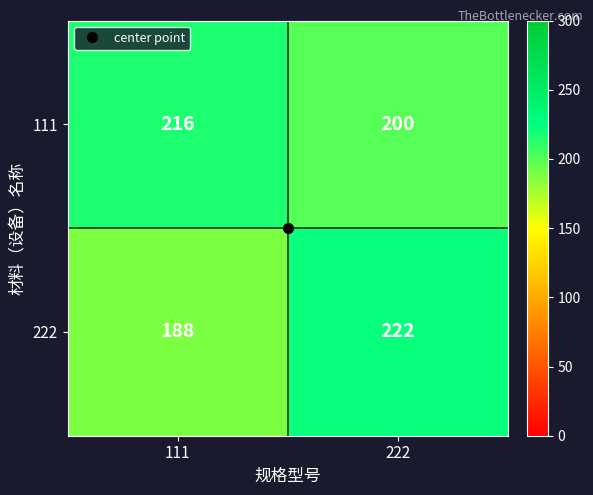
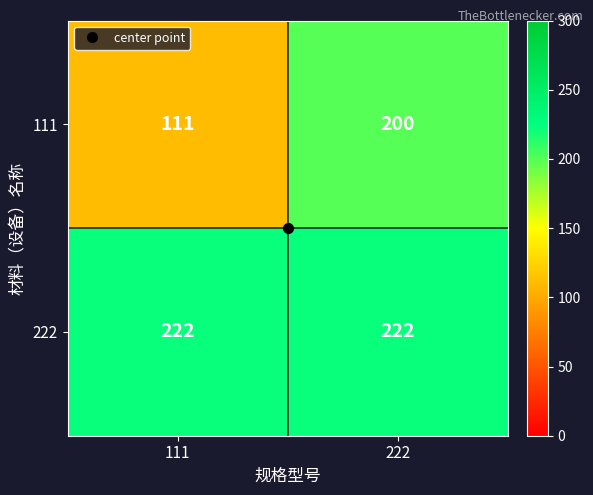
111, 111: 216 -> 111
222, 111: 188 -> 222
